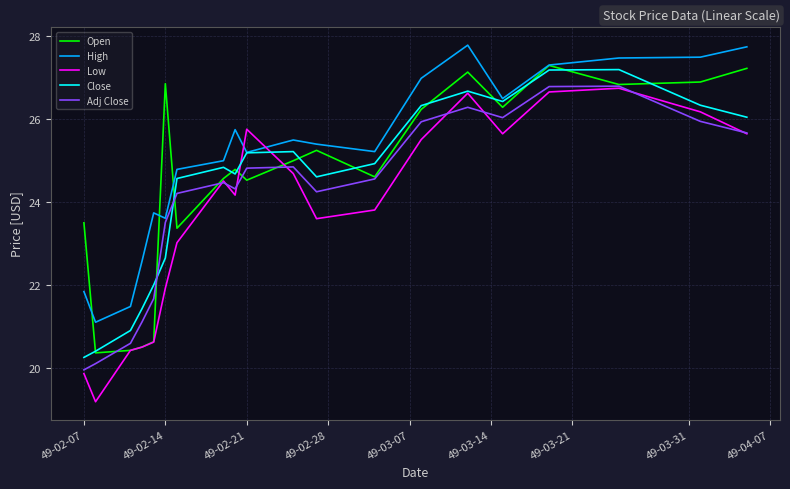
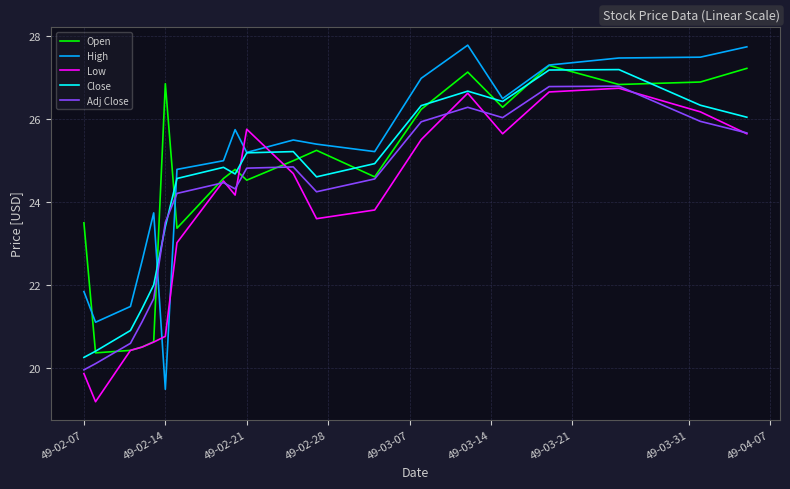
High, 49-02-14: 23.6 -> 19.5
Low, 49-02-14: 21.9 -> 20.8
Close, 49-02-14: 22.7 -> 23.4
